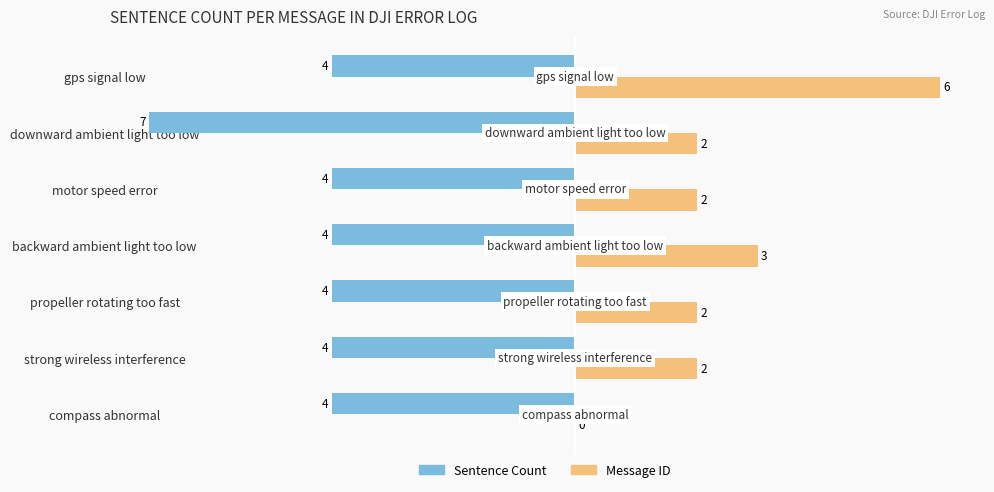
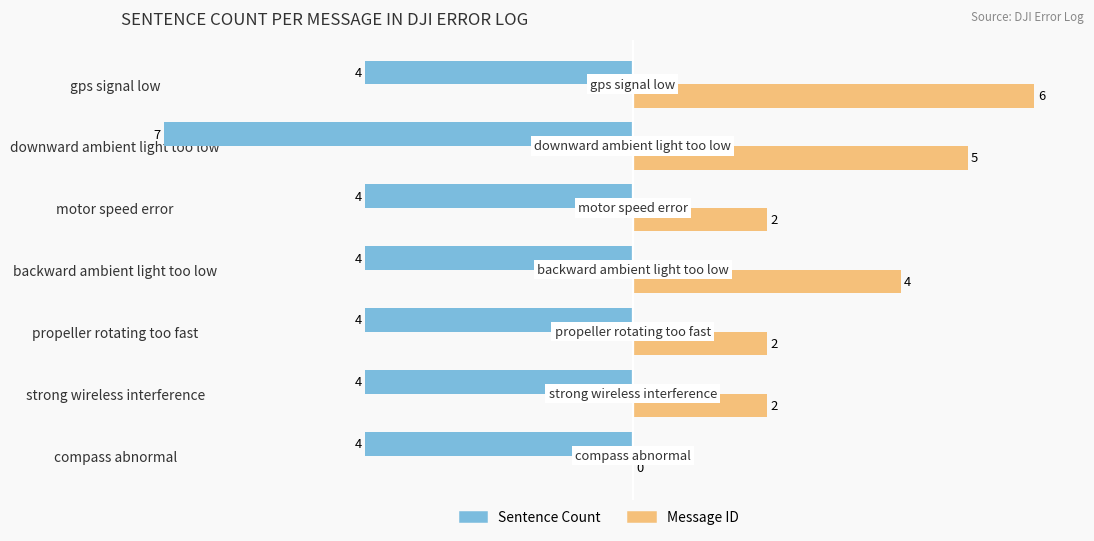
Message ID, downward ambient light too low: 2 -> 5
Message ID, backward ambient light too low: 3 -> 4
